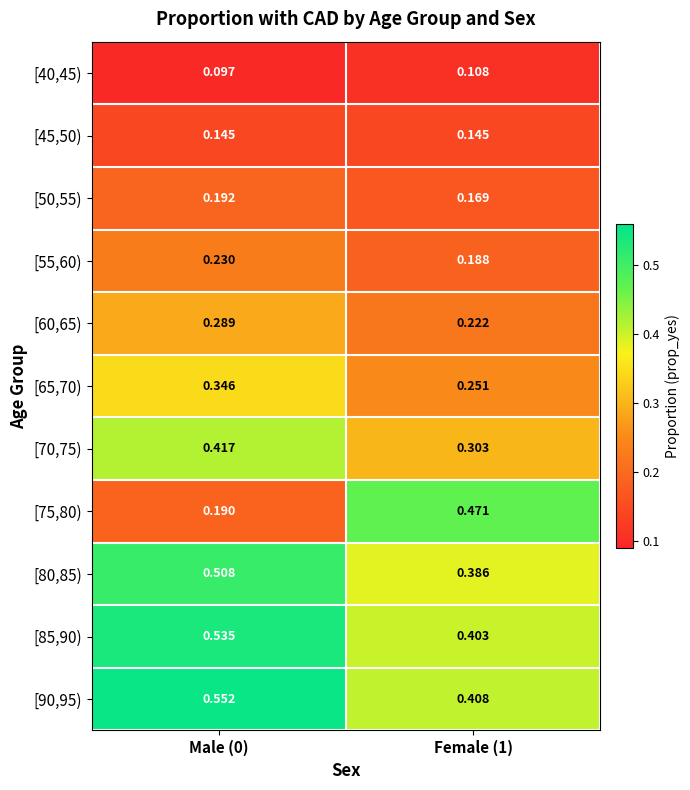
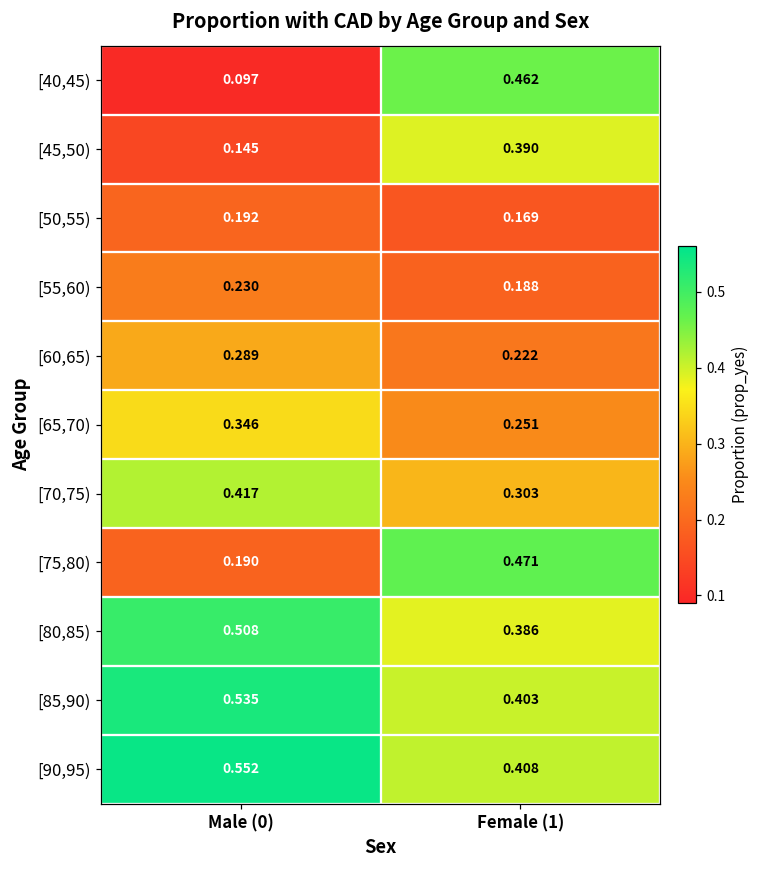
[40,45), Female (1): 0.108 -> 0.462
[45,50), Female (1): 0.145 -> 0.390
